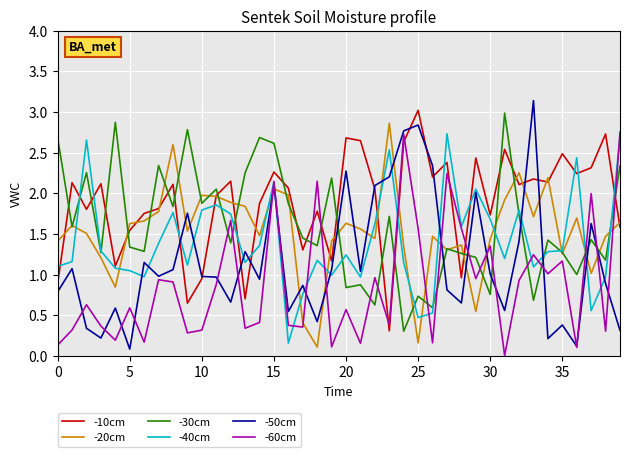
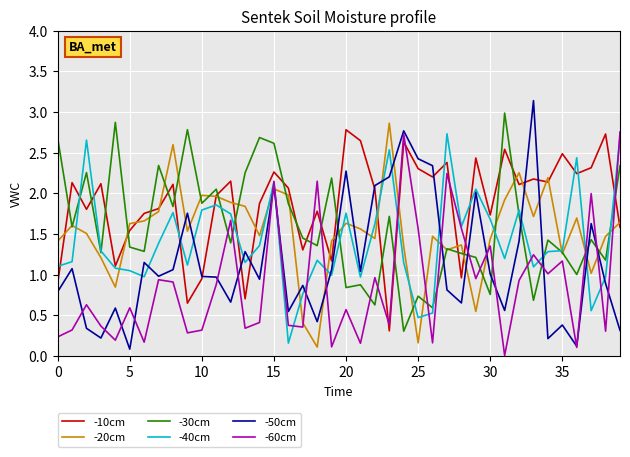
-60cm, 0: 0.1 -> 0.2
-10cm, 20: 2.7 -> 2.8
-40cm, 20: 1.2 -> 1.8
-10cm, 25: 3.0 -> 2.3
-50cm, 25: 2.8 -> 2.4
